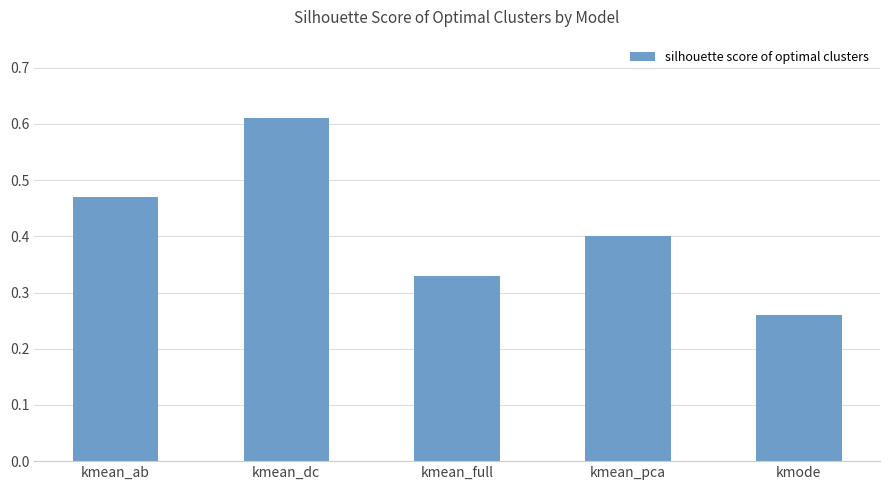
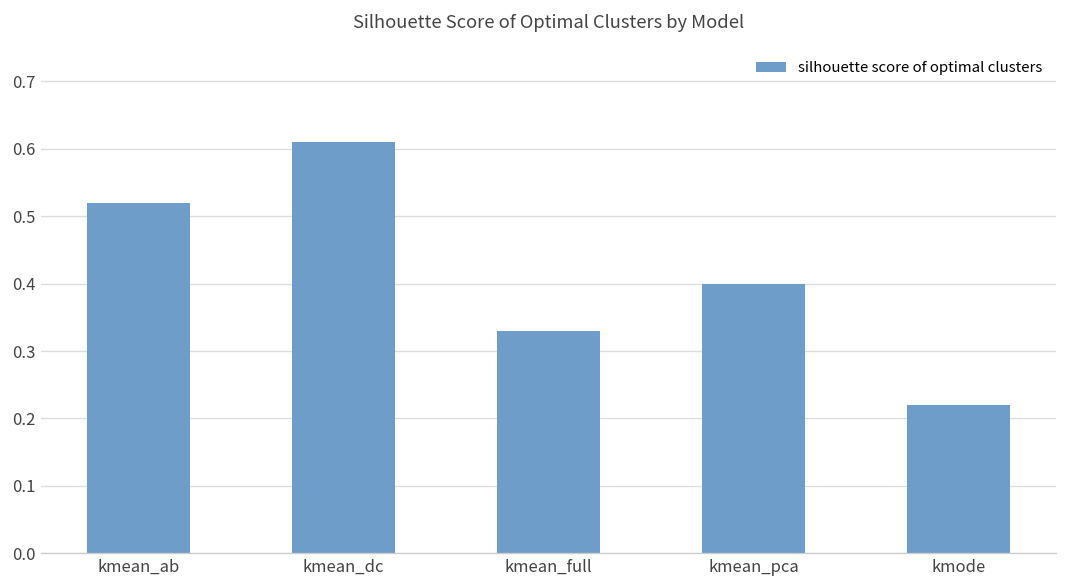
kmean_ab: 0.47 -> 0.52
kmode: 0.26 -> 0.22
